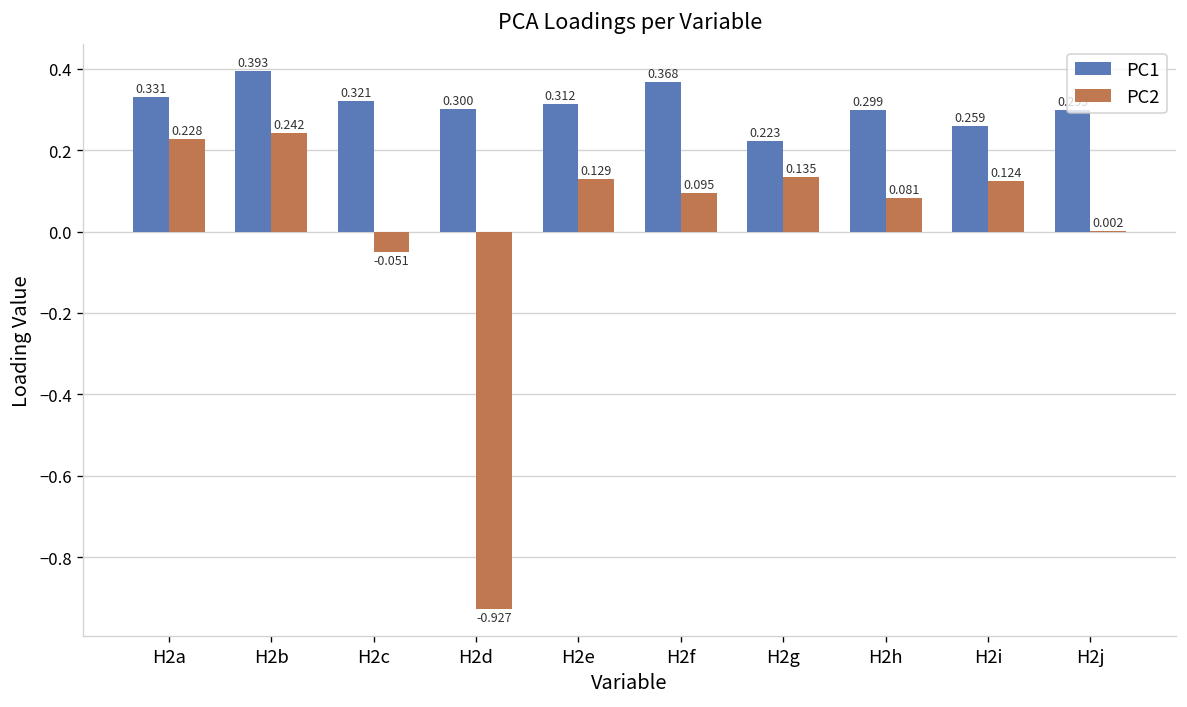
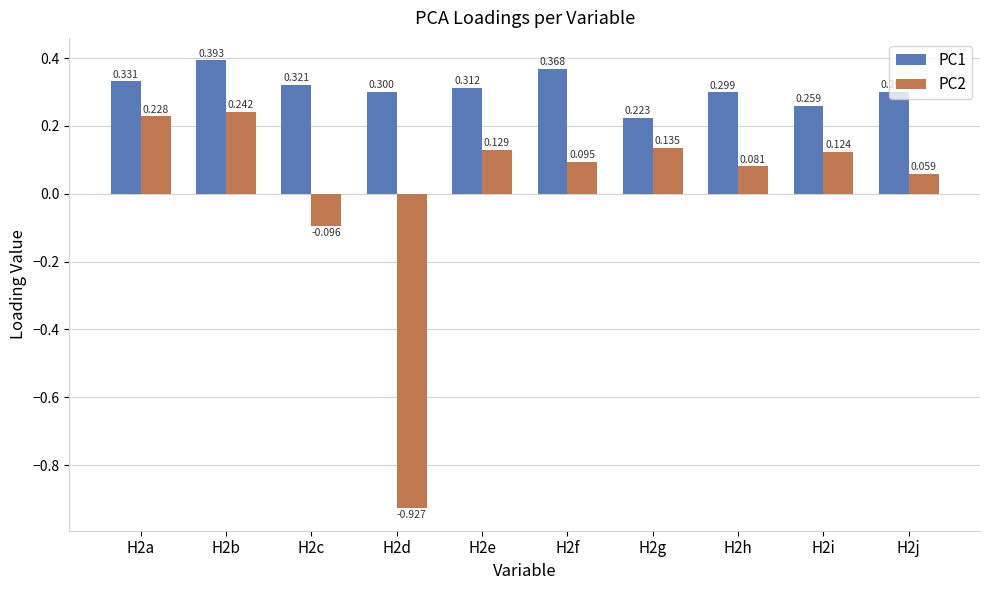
PC2, H2c: -0.051 -> -0.096
PC2, H2j: 0.002 -> 0.059
